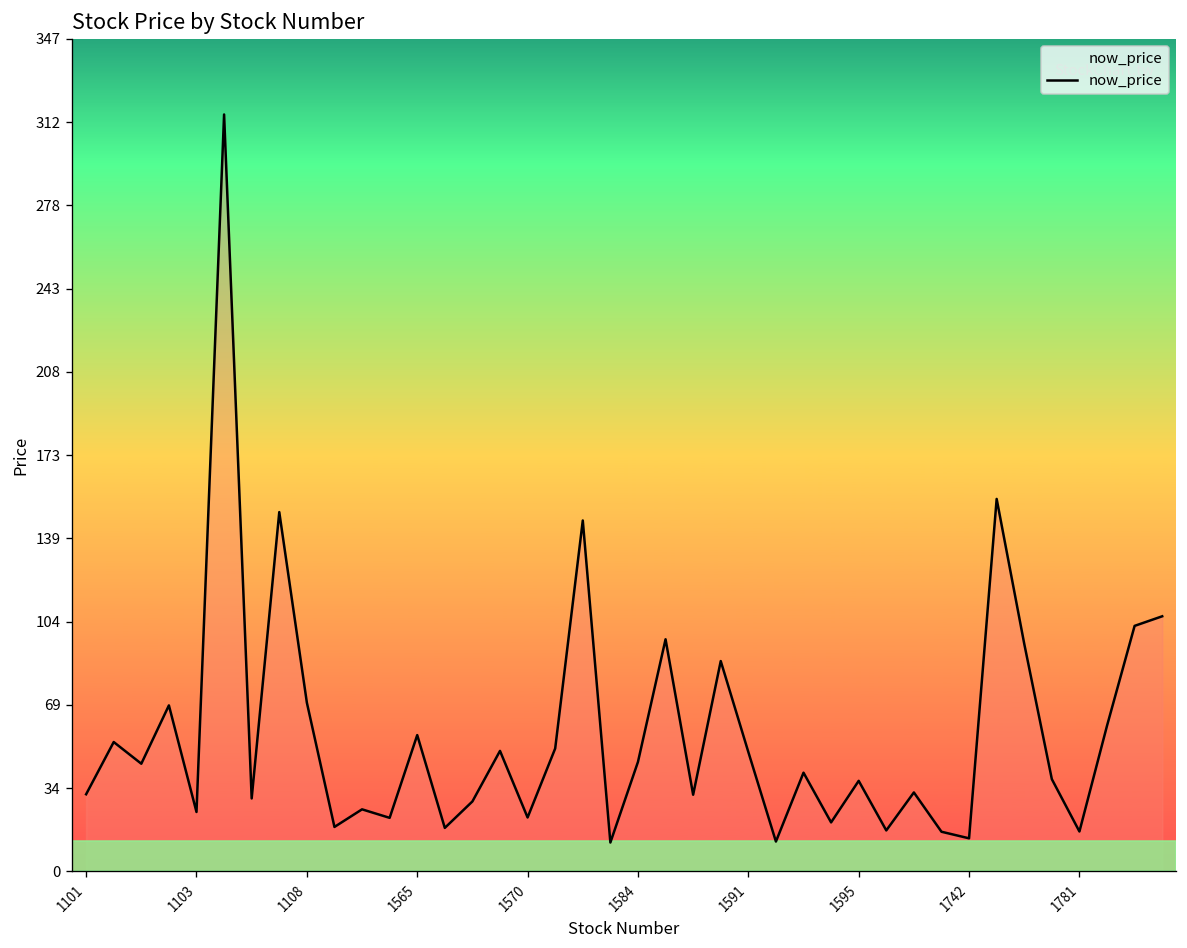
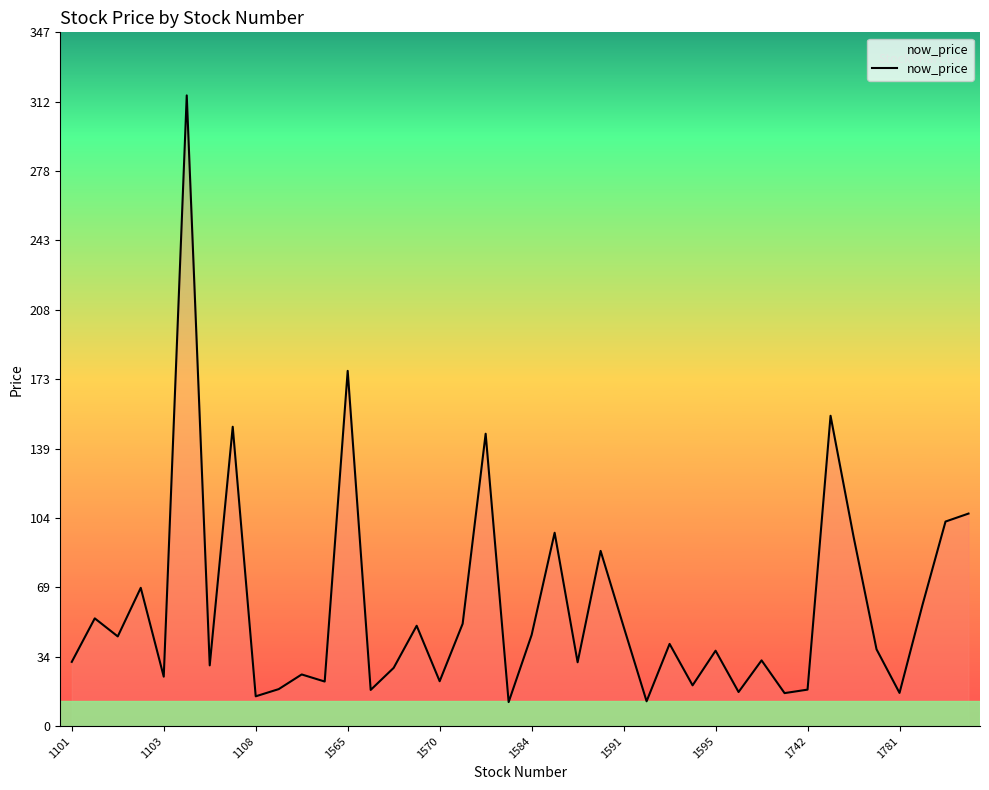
1108: 70 -> 15
1565: 57 -> 178
1742: 14 -> 18
